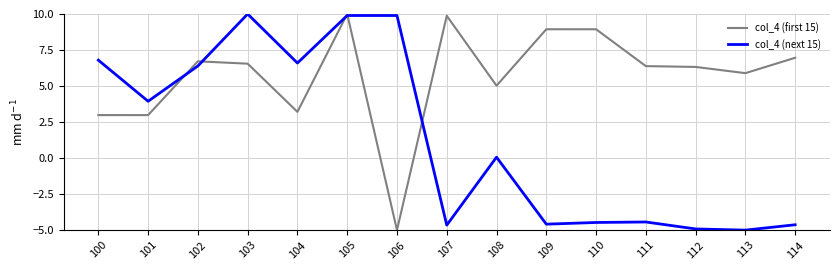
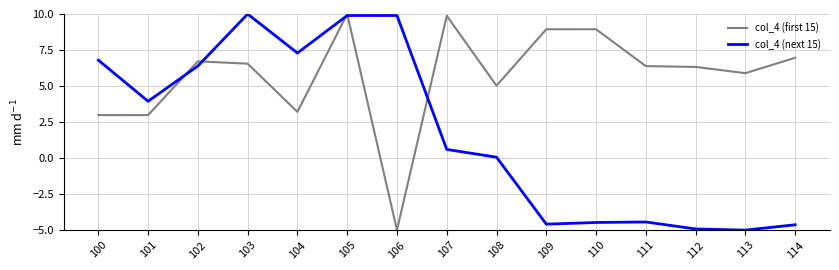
col_4 (next 15), 104: 6.6 -> 7.3
col_4 (next 15), 107: -4.7 -> 0.6
